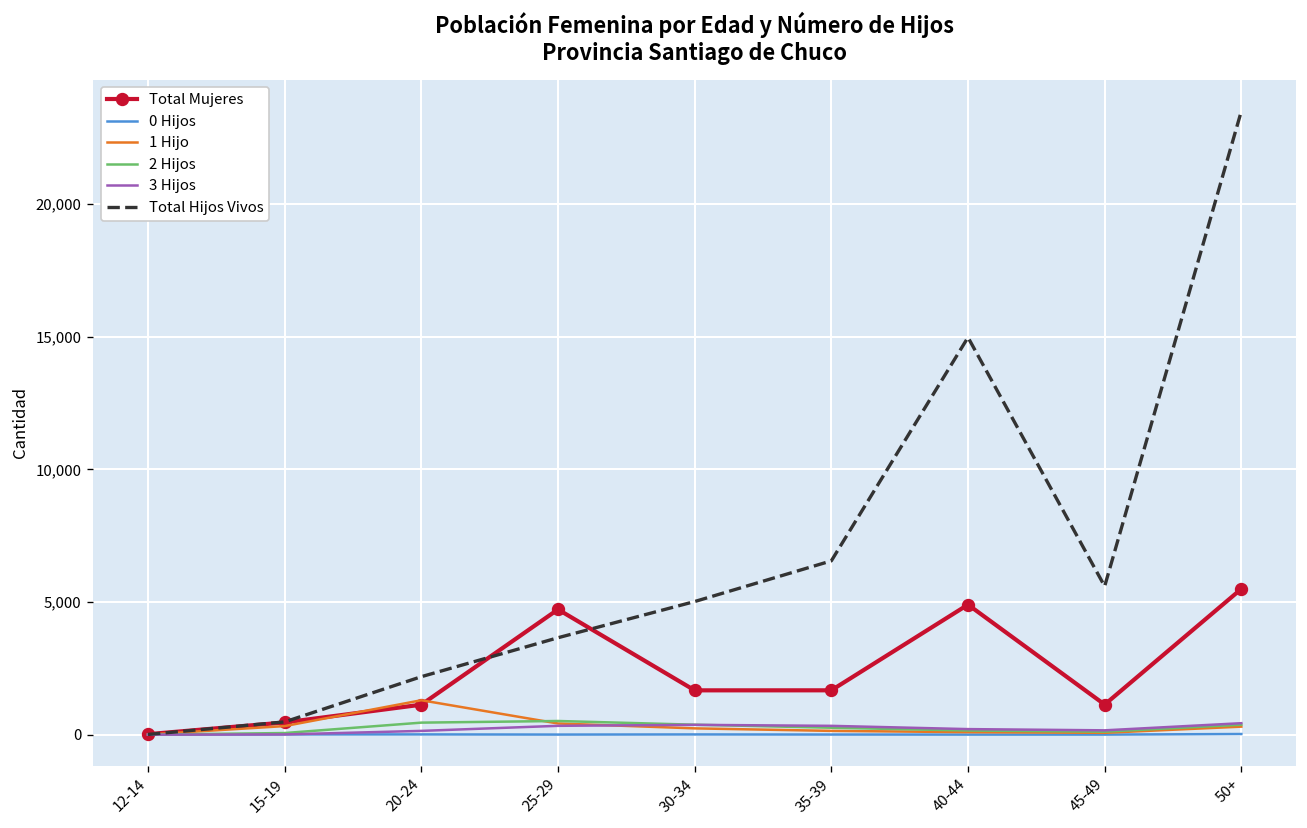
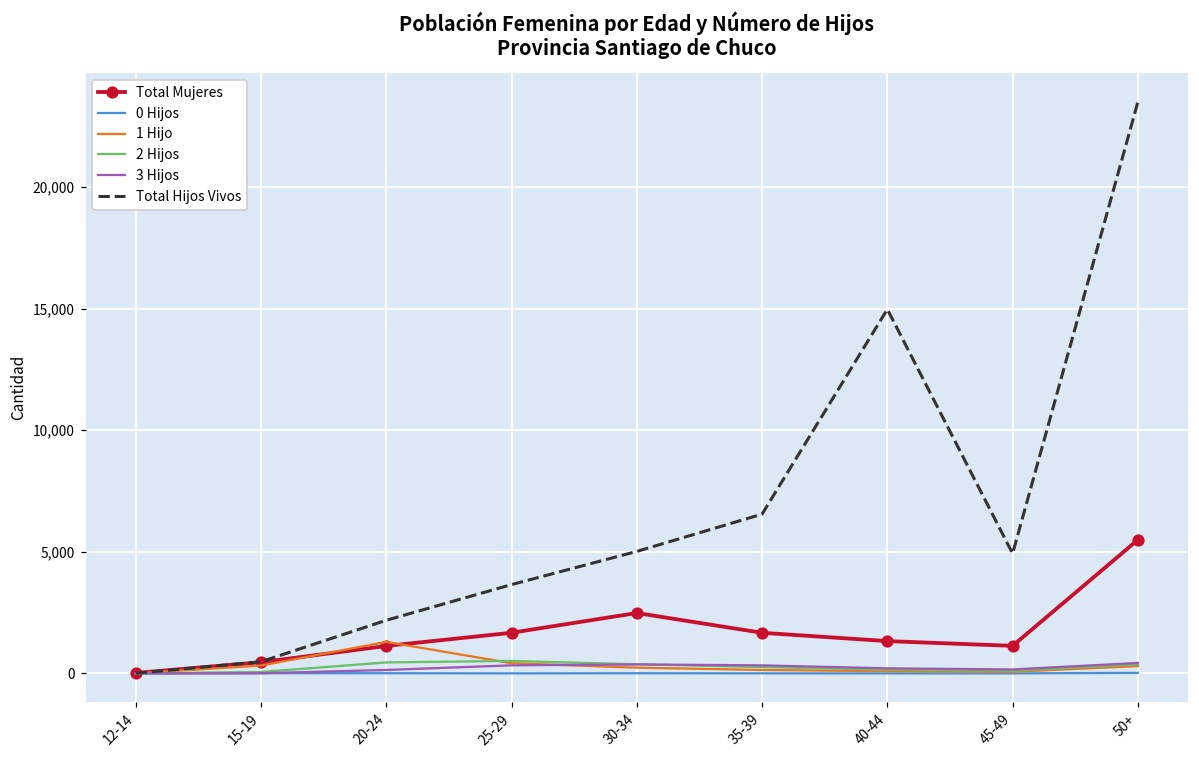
Total Mujeres, 25-29: 4,700 -> 1,700
Total Mujeres, 30-34: 1,700 -> 2,500
Total Mujeres, 40-44: 4,900 -> 1,300
Total Hijos Vivos, 45-49: 5,600 -> 4,900
